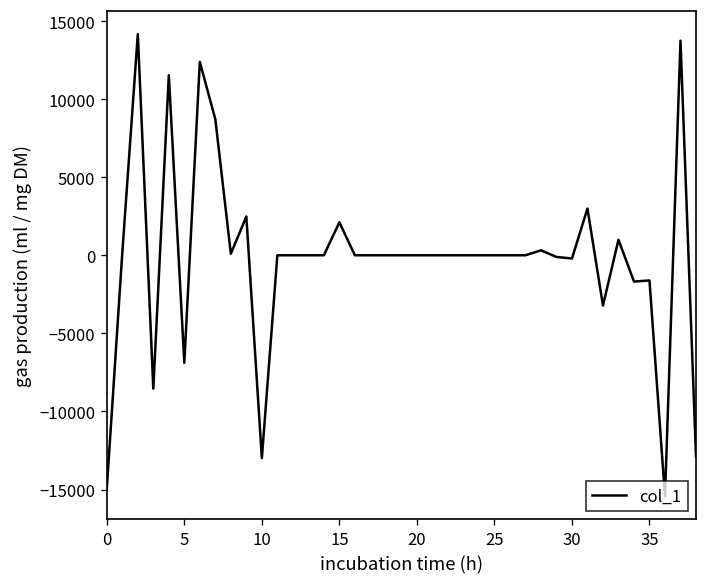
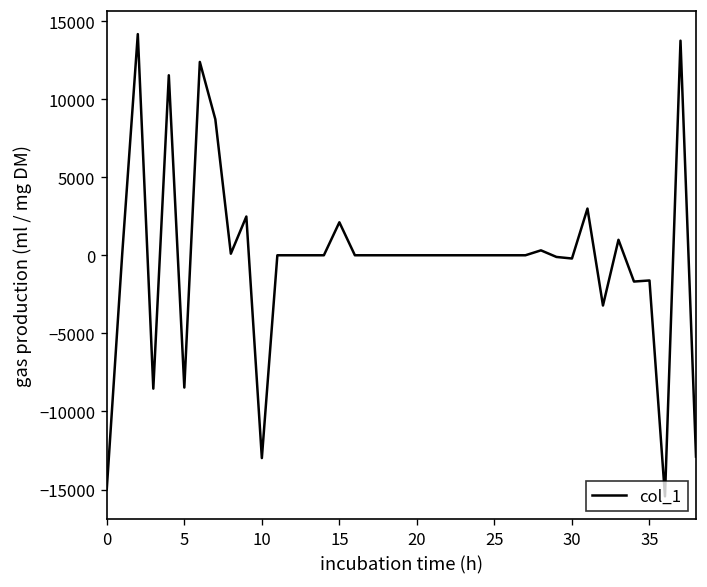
5: -6900 -> -8500
